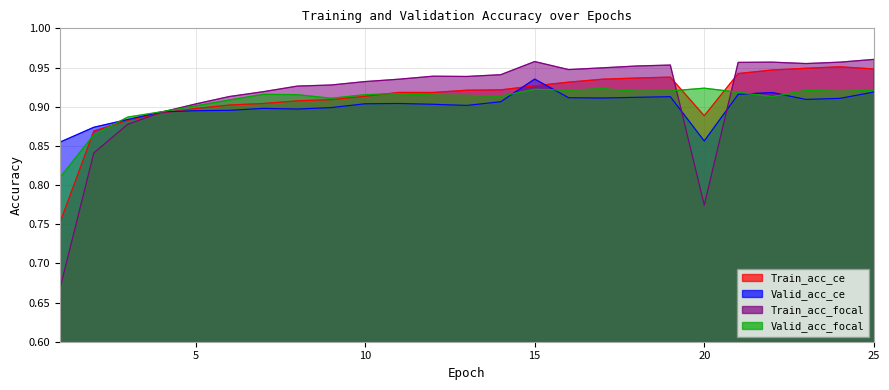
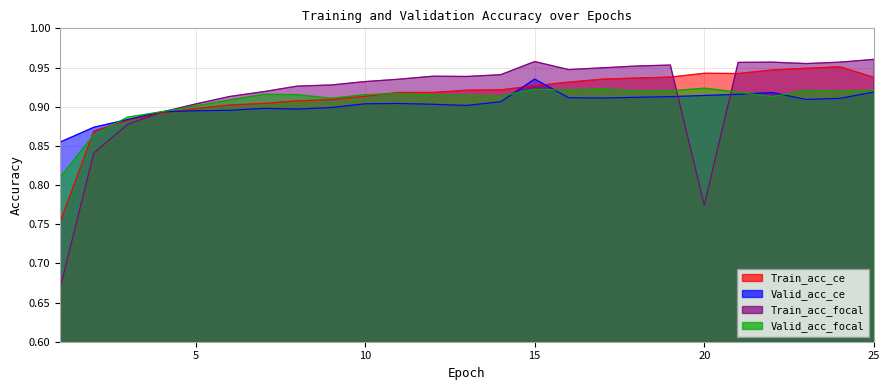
Train_acc_ce, 20: 0.89 -> 0.94
Valid_acc_ce, 20: 0.86 -> 0.91
Train_acc_ce, 25: 0.95 -> 0.94
